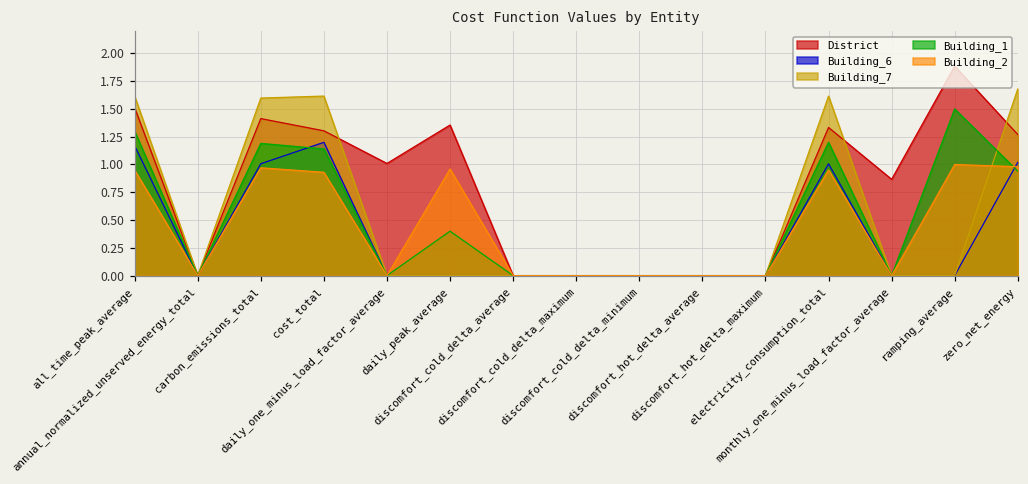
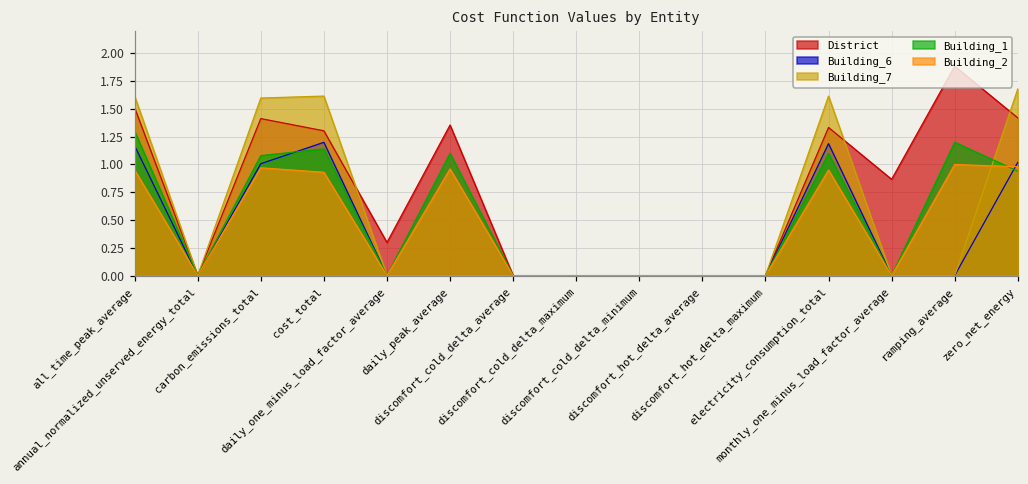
Building_1, carbon_emissions_total: 1.19 -> 1.08
District, daily_one_minus_load_factor_average: 1.01 -> 0.30
Building_1, daily_peak_average: 0.4 -> 1.1
Building_6, electricity_consumption_total: 1.01 -> 1.19
Building_1, electricity_consumption_total: 1.2 -> 1.1
Building_1, ramping_average: 1.5 -> 1.2
District, zero_net_energy: 1.27 -> 1.42
